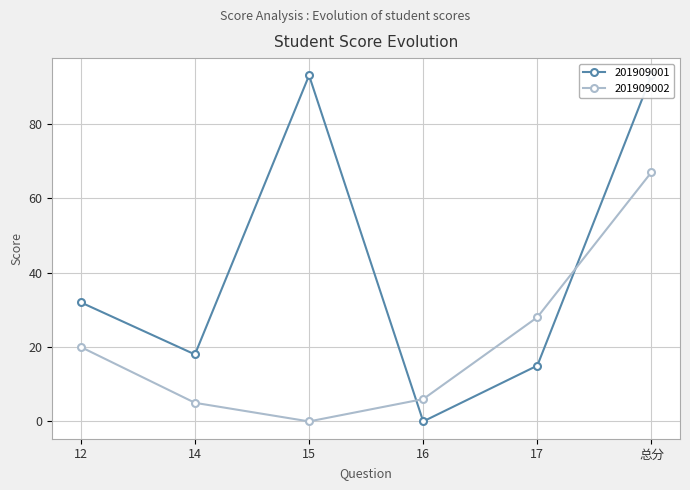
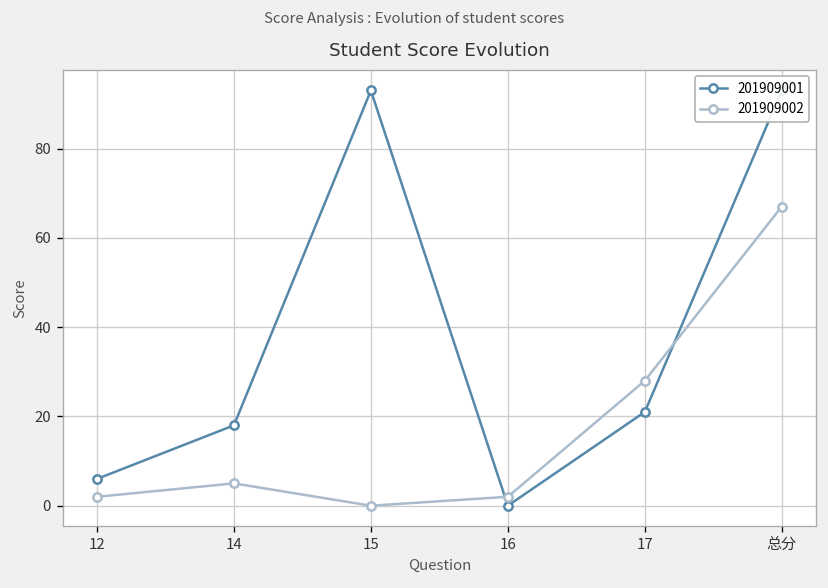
201909001, 12: 32 -> 6
201909002, 12: 20 -> 2
201909002, 16: 6 -> 2
201909001, 17: 15 -> 21
